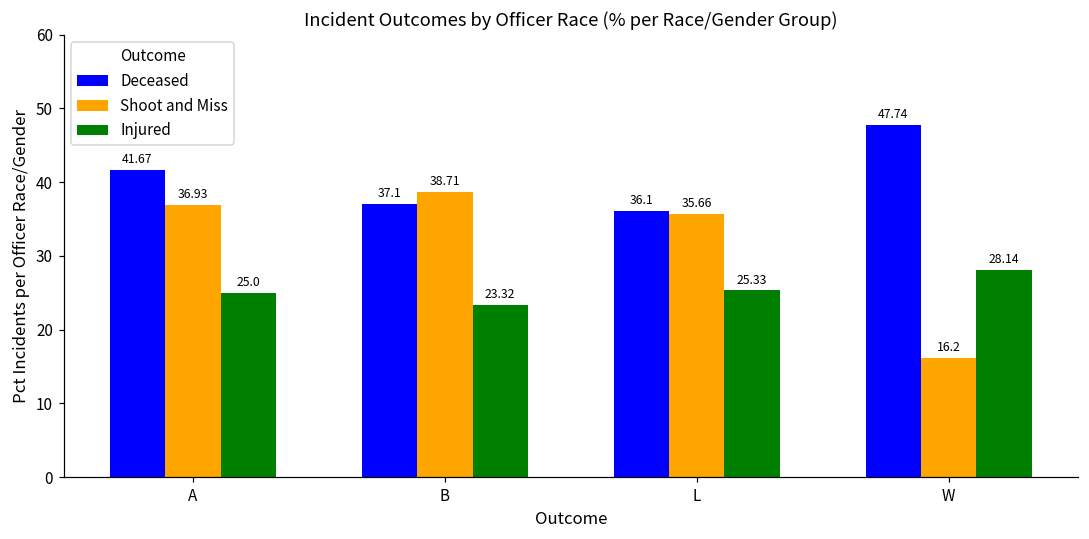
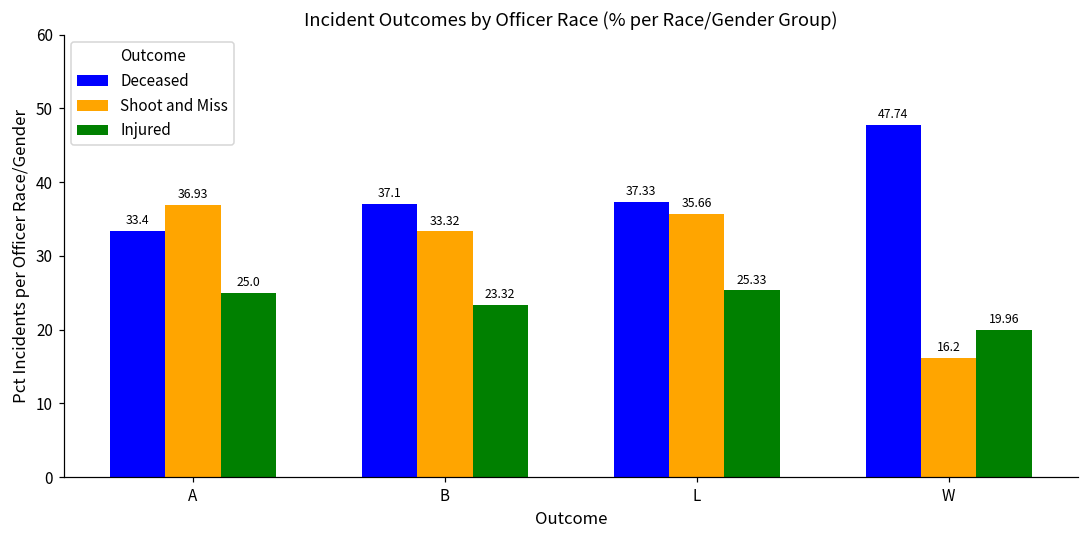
Deceased, A: 41.67 -> 33.4
Shoot and Miss, B: 38.71 -> 33.32
Deceased, L: 36.1 -> 37.33
Injured, W: 28.14 -> 19.96
